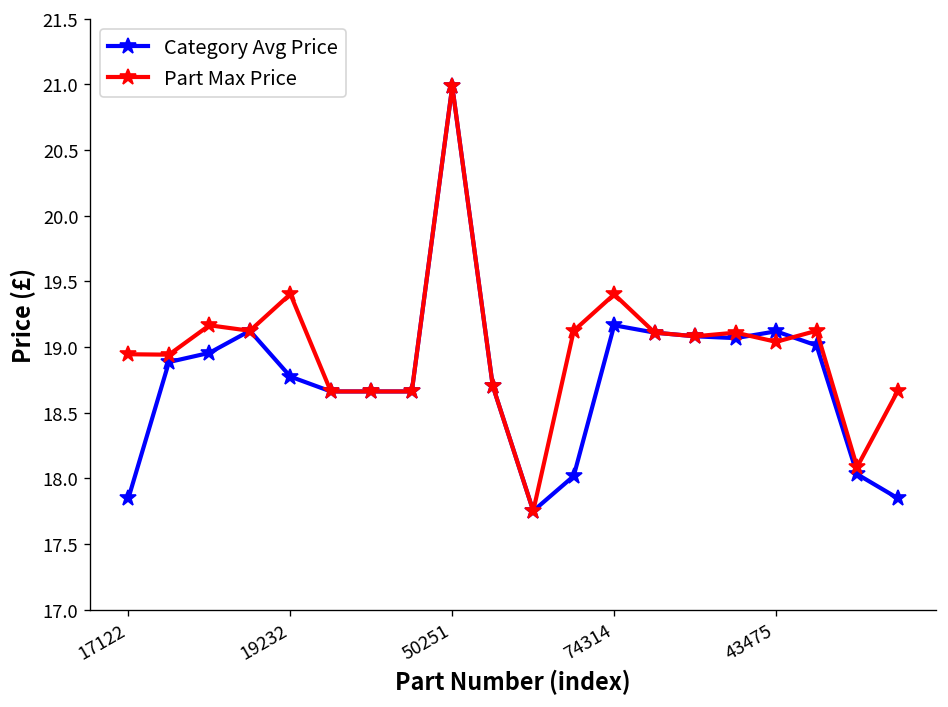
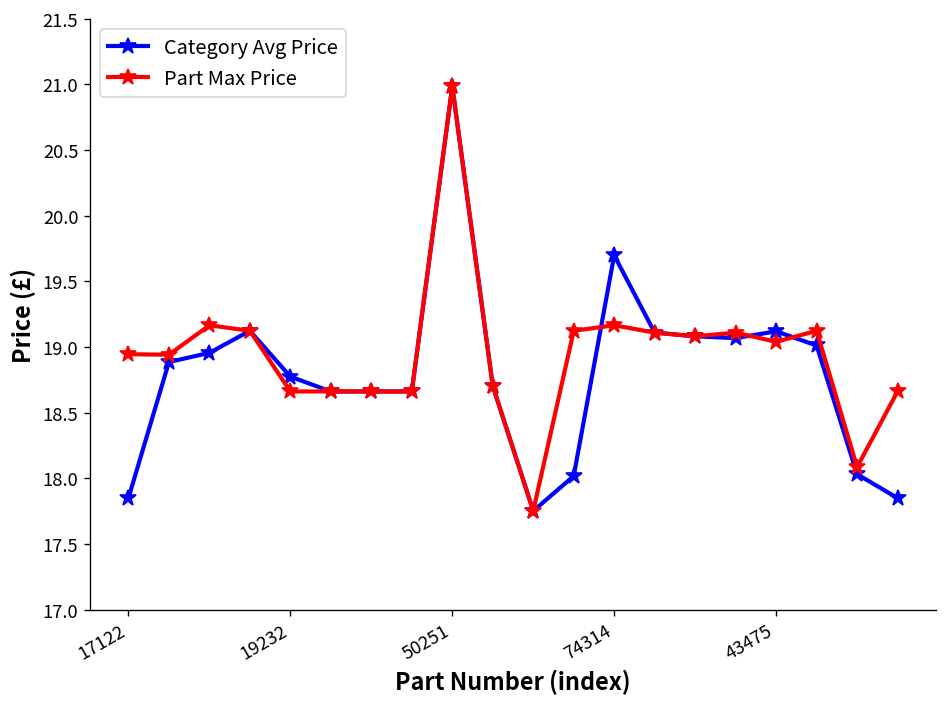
Part Max Price, 19232: 19.40 -> 18.66
Category Avg Price, 74314: 19.17 -> 19.70
Part Max Price, 74314: 19.40 -> 19.17
